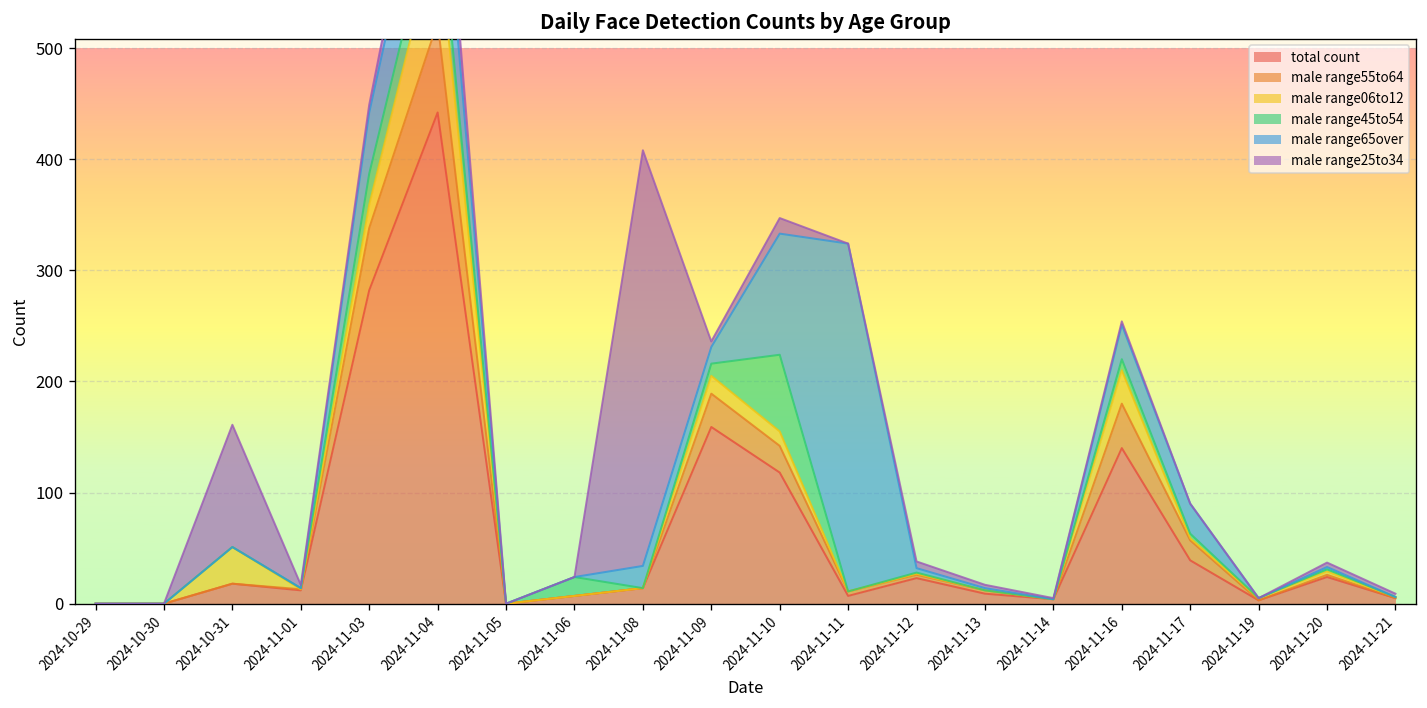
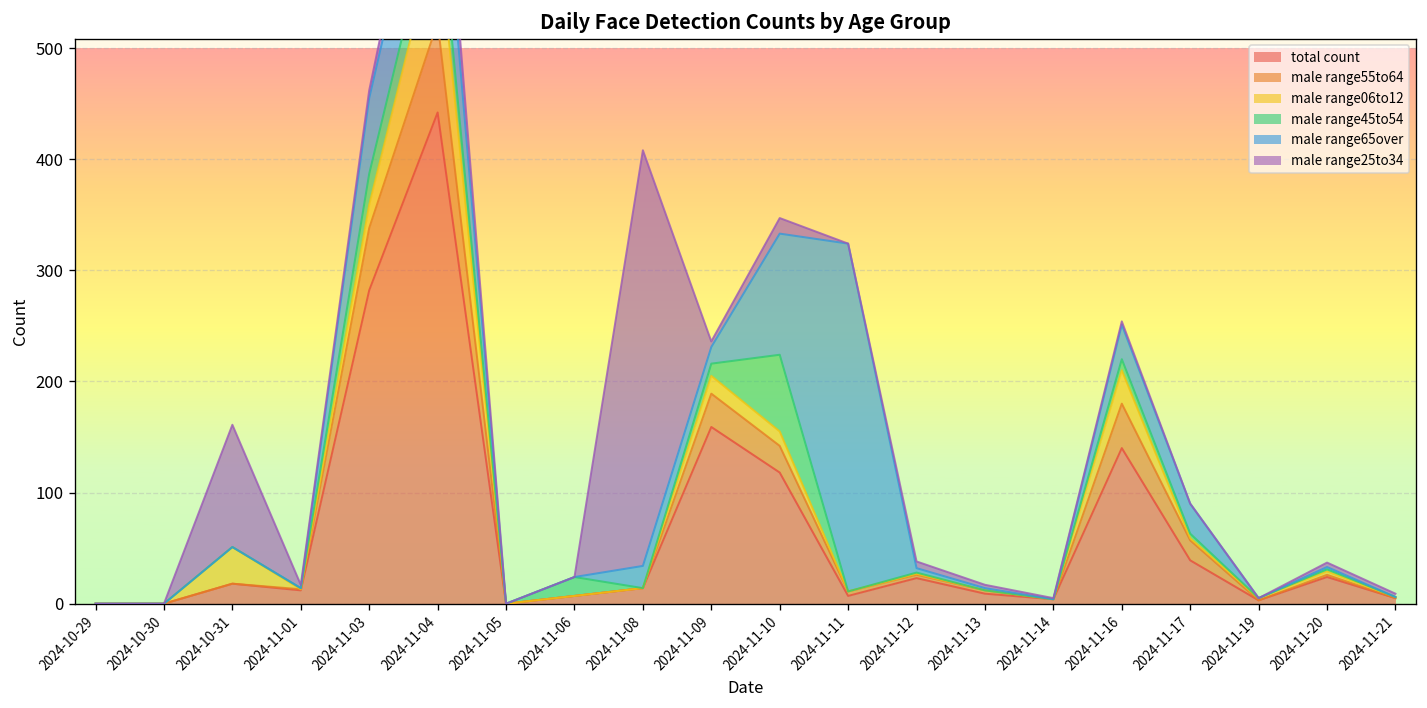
male range65over, 2024-11-03: 60 -> 70
